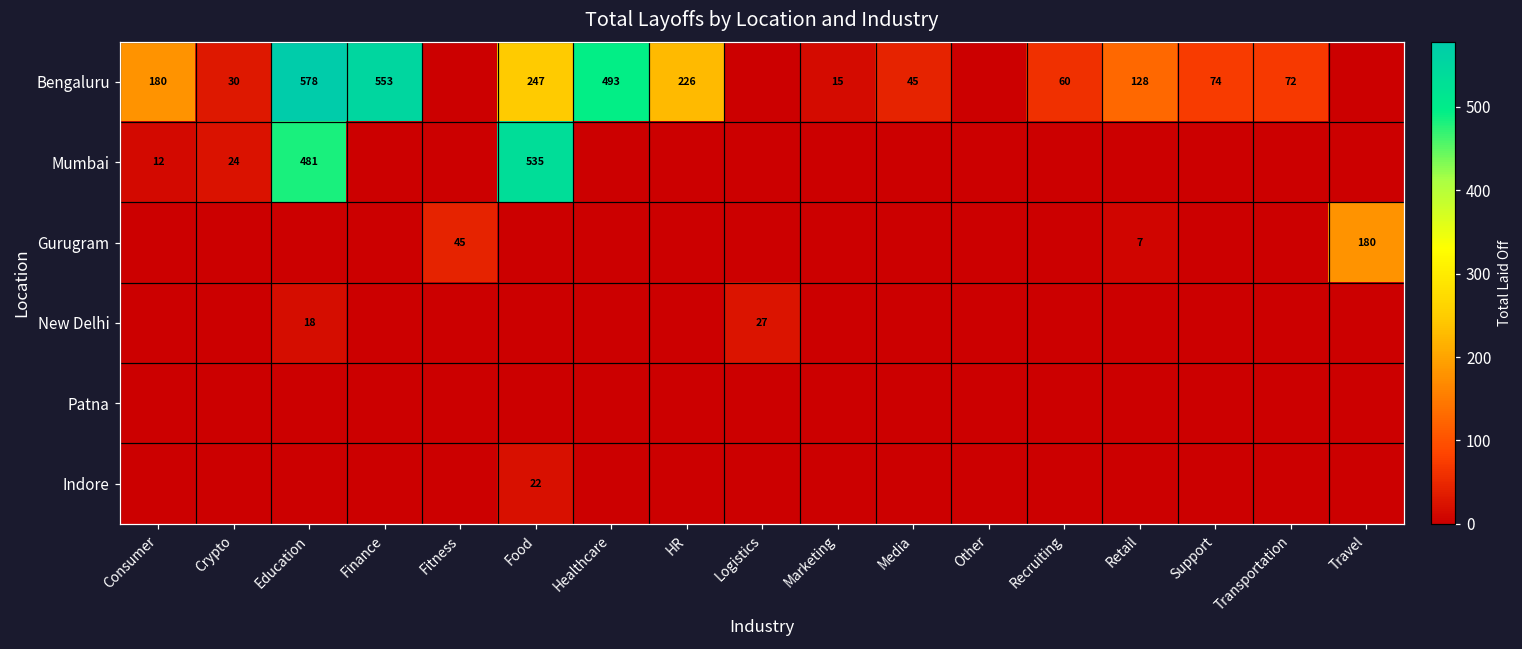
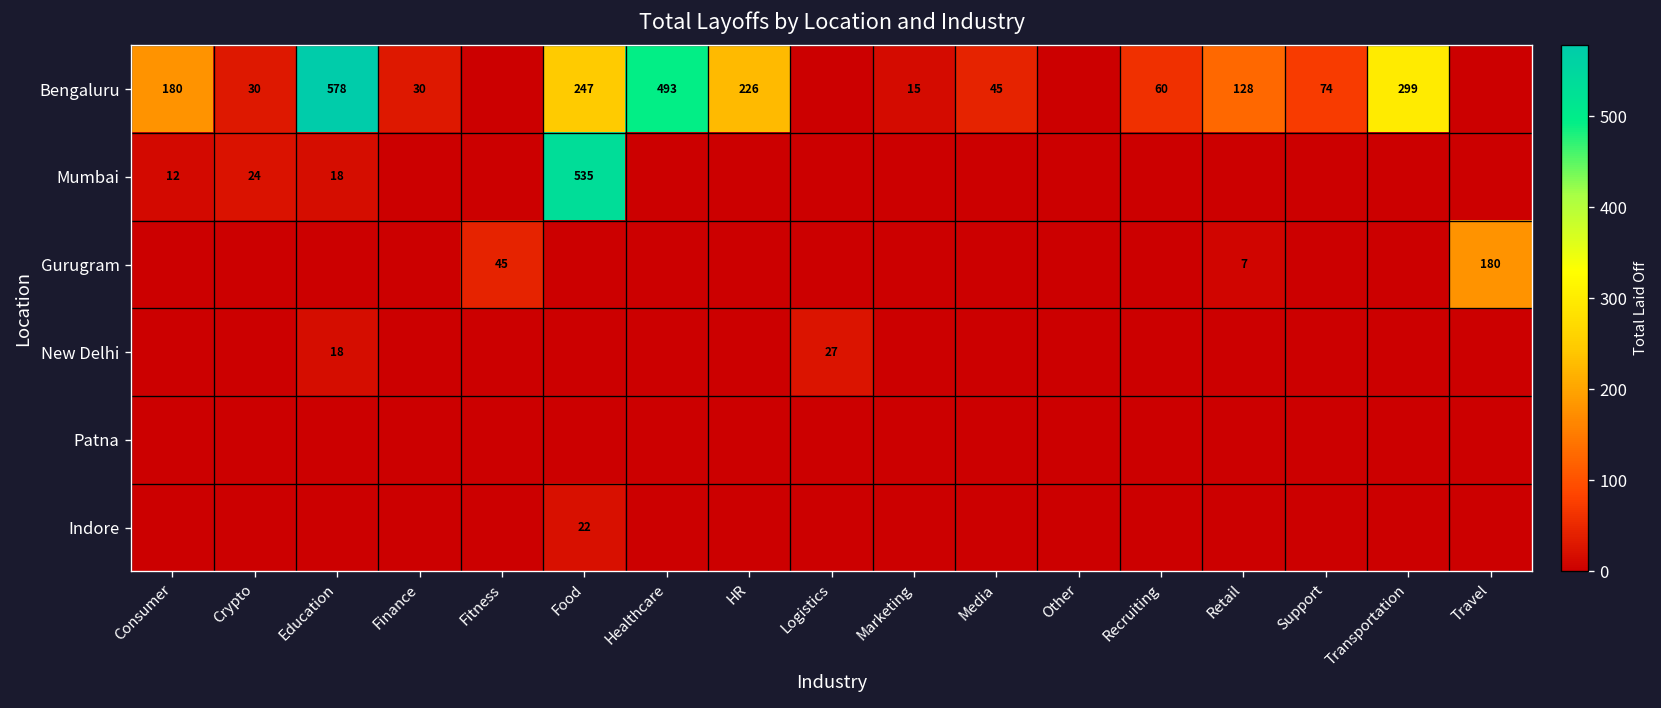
Bengaluru, Finance: 553 -> 30
Bengaluru, Transportation: 72 -> 299
Mumbai, Education: 481 -> 18
